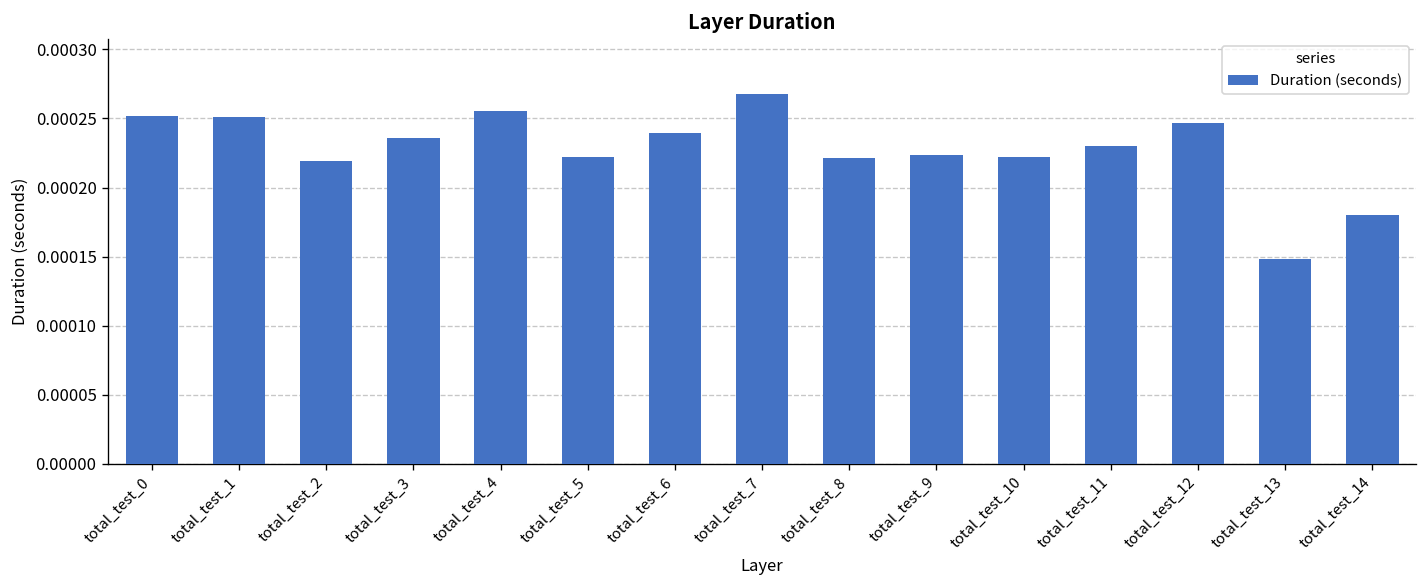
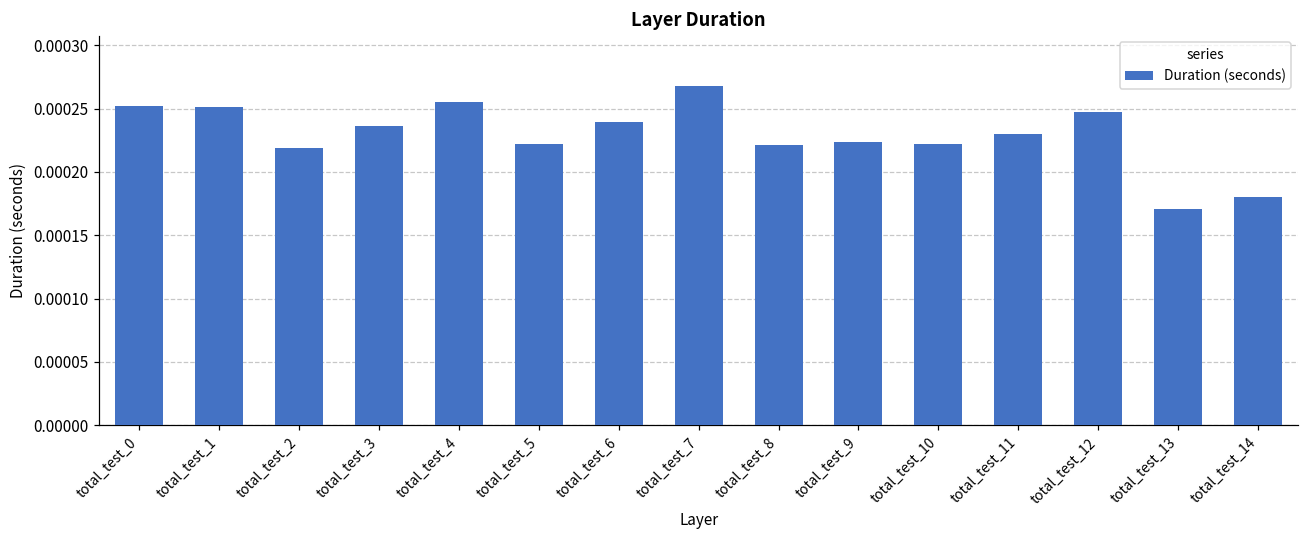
total_test_13: 0.000148 -> 0.000170
